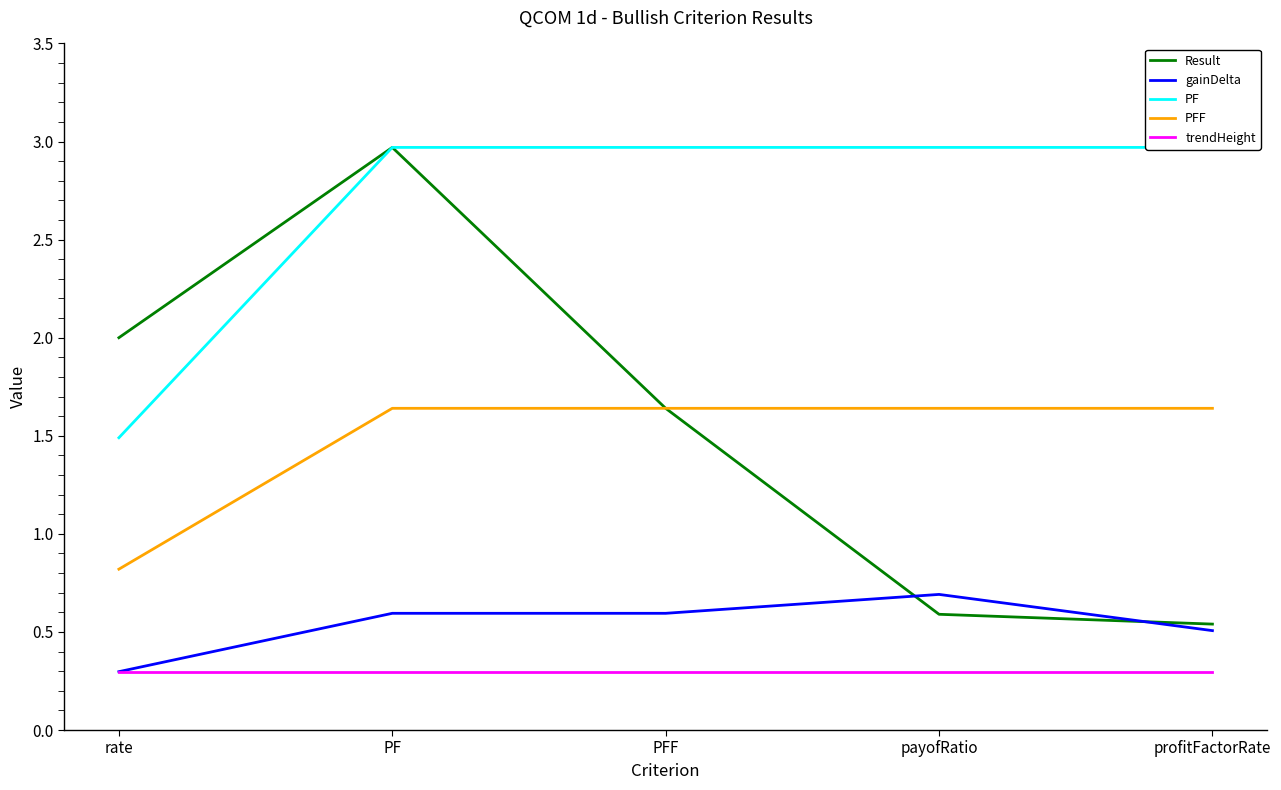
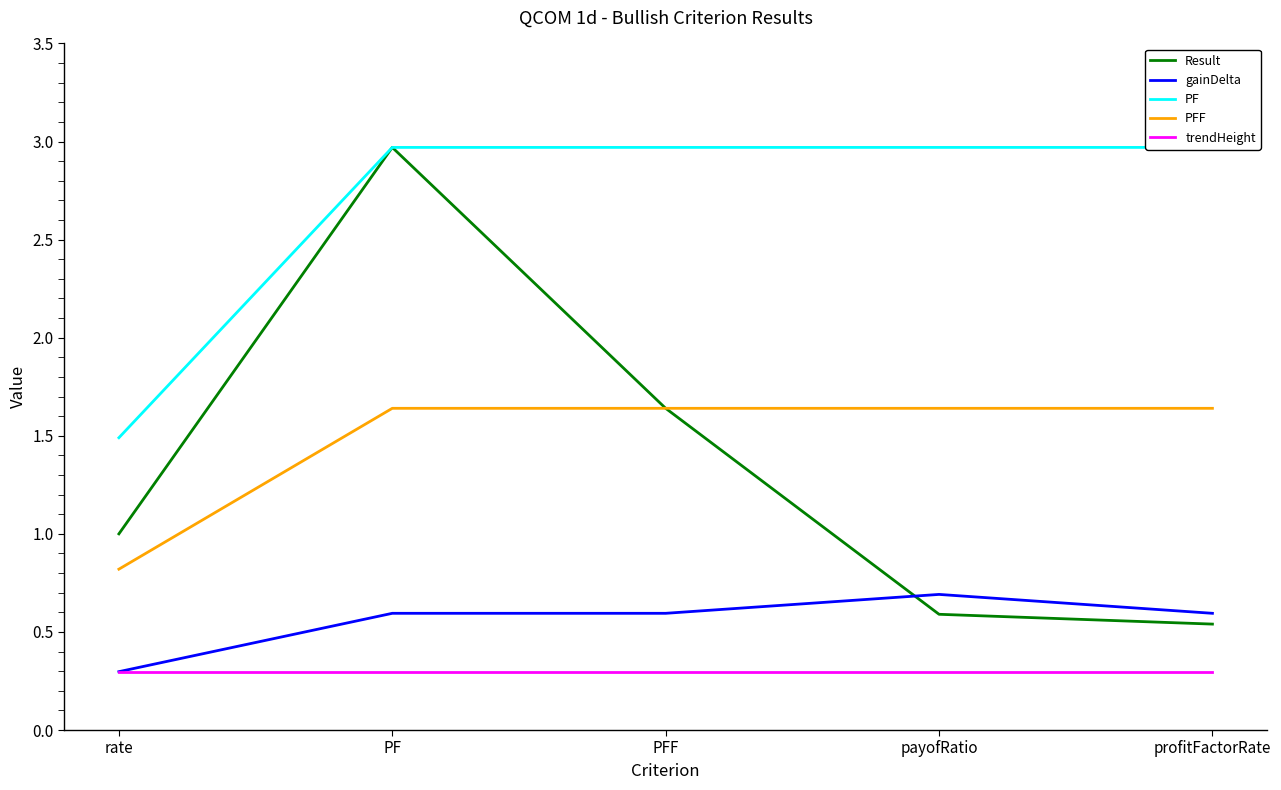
Result, rate: 2 -> 1
gainDelta, profitFactorRate: 0.51 -> 0.59
